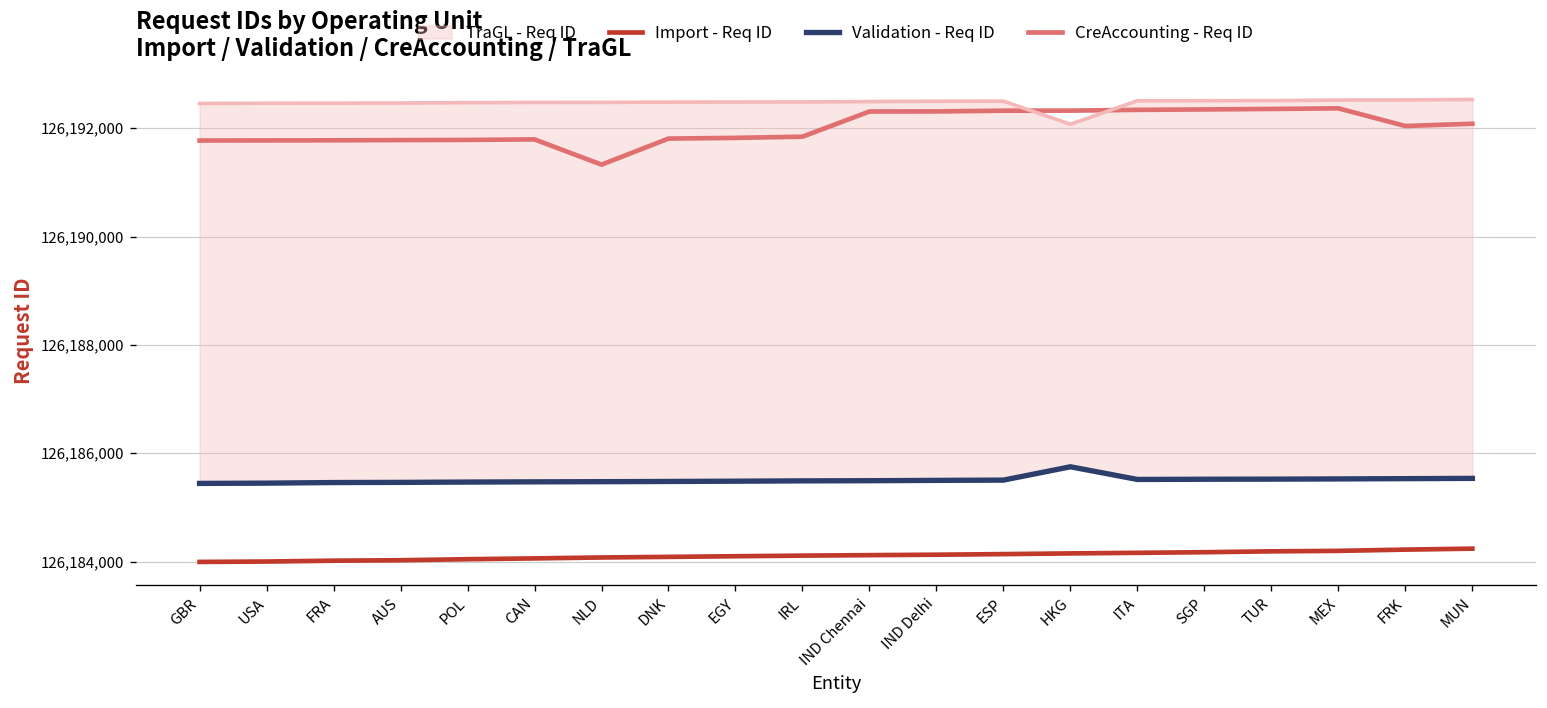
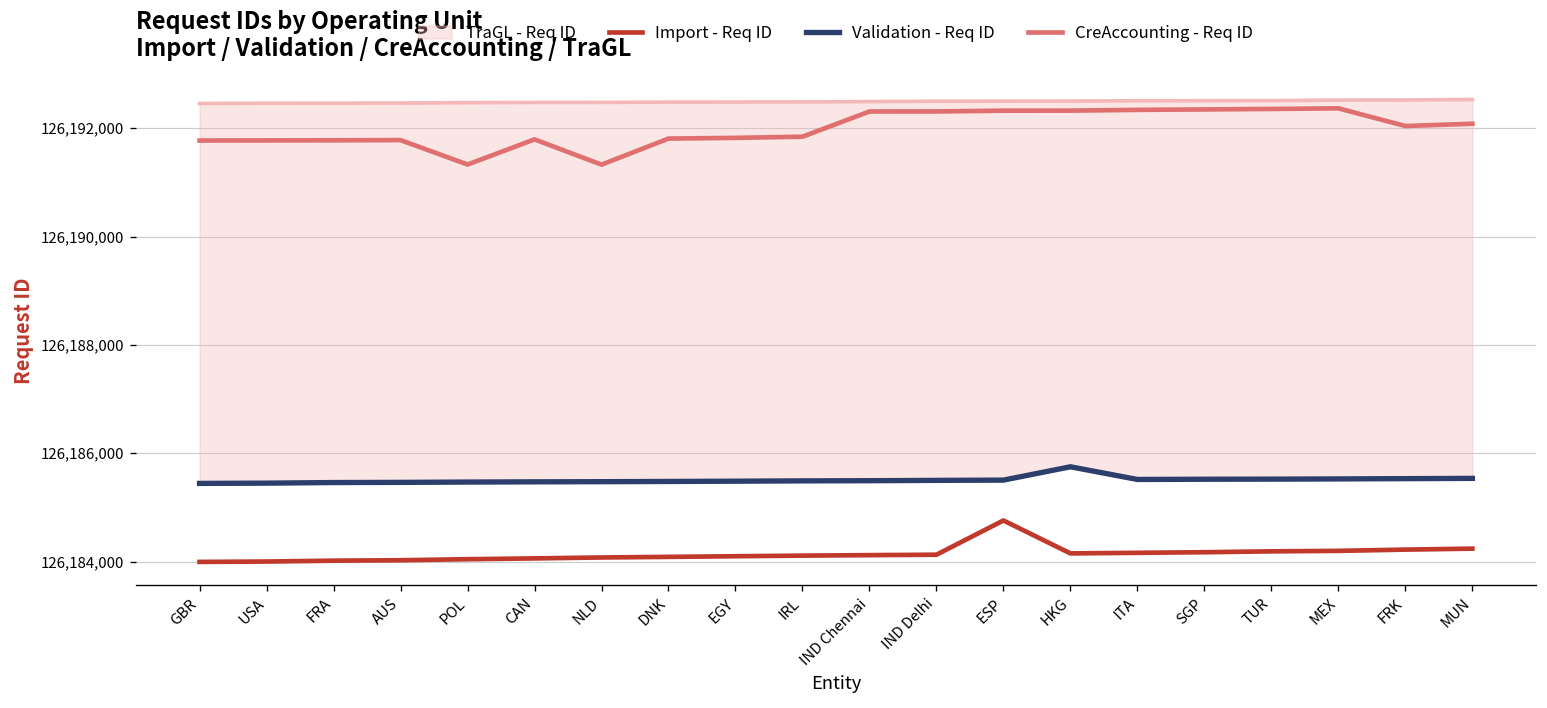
CreAccounting - Req ID, POL: 126,191,800 -> 126,191,300
Import - Req ID, ESP: 126,184,100 -> 126,184,800
TraGL - Req ID, HKG: 126,192,100 -> 126,192,500
